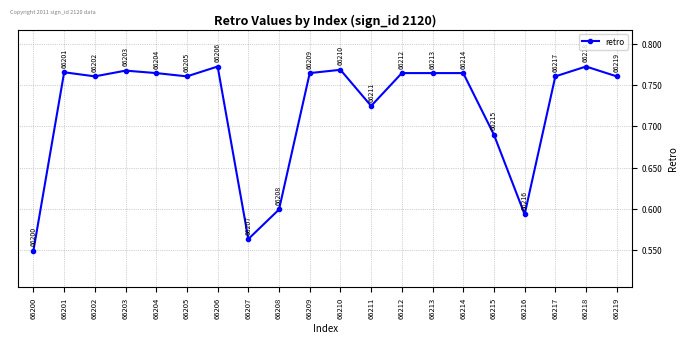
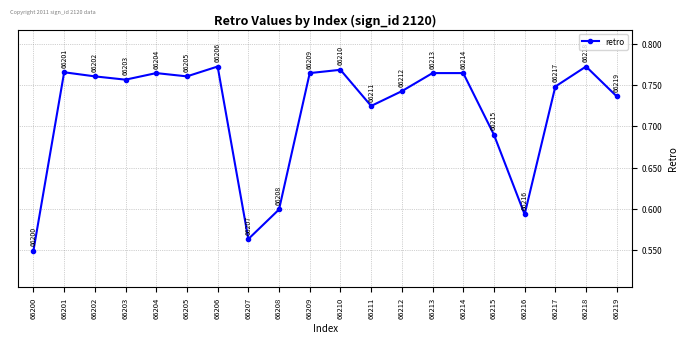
66203: 0.77 -> 0.76
66212: 0.77 -> 0.74
66217: 0.76 -> 0.75
66219: 0.76 -> 0.74
